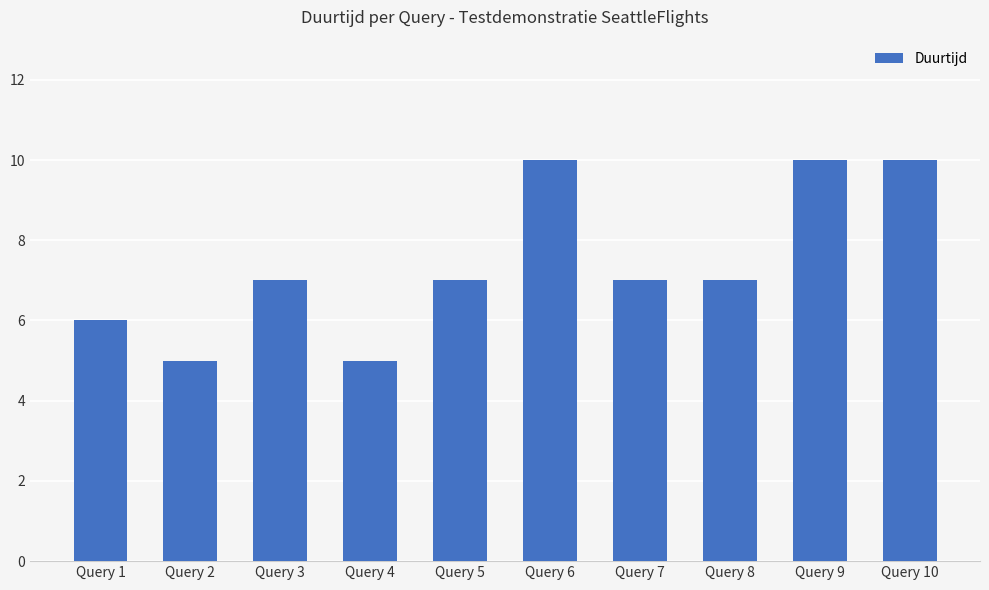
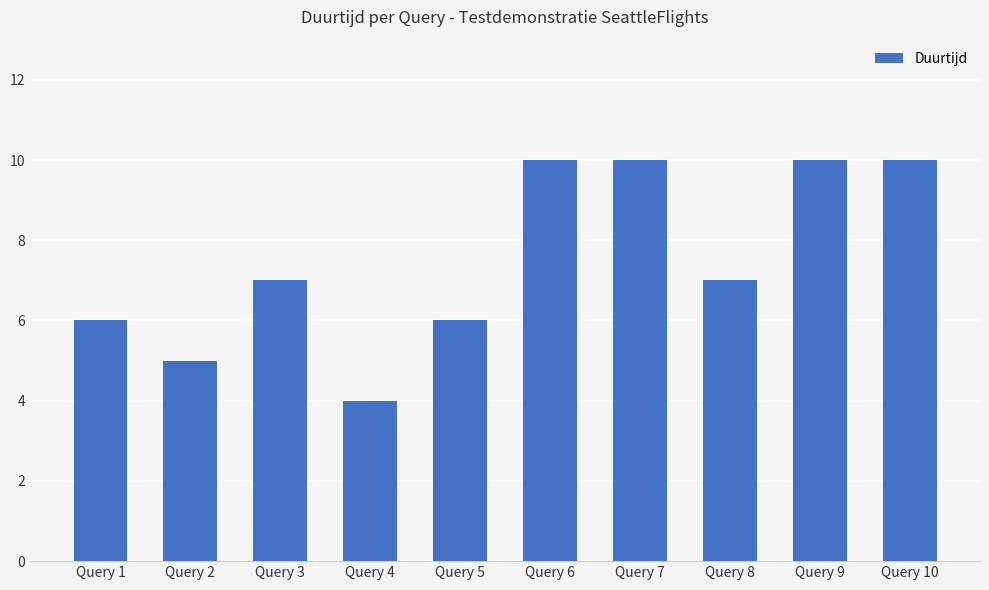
Query 4: 5 -> 4
Query 5: 7 -> 6
Query 7: 7 -> 10
